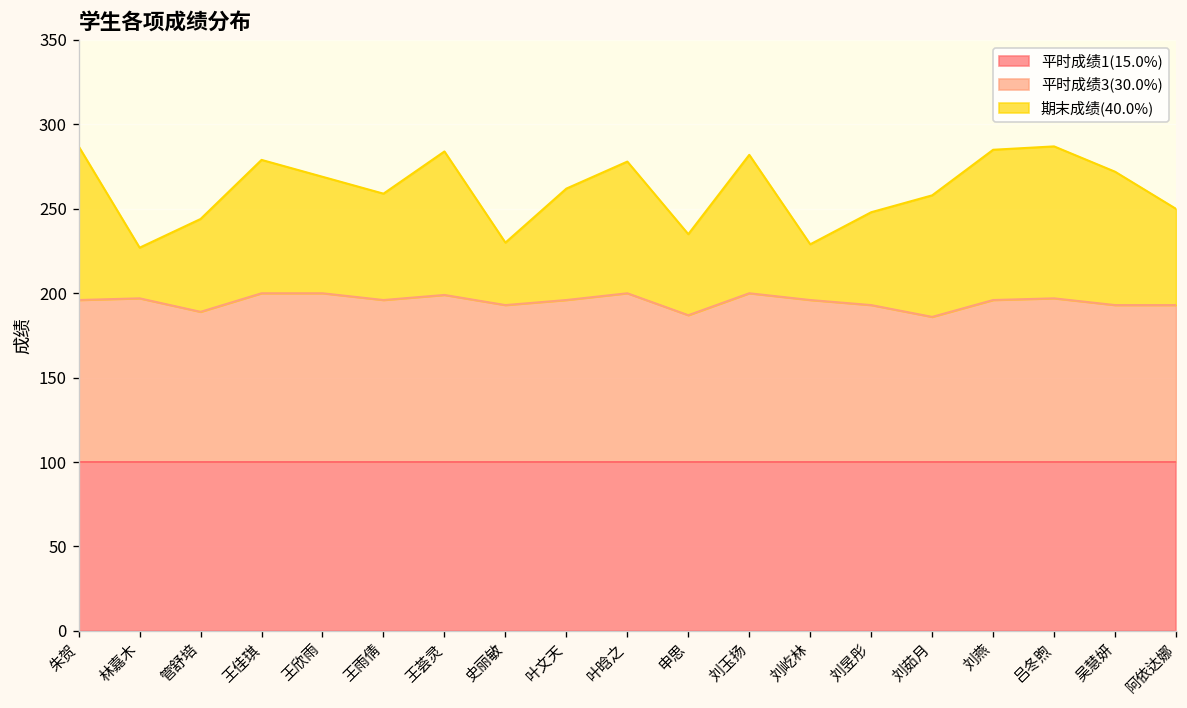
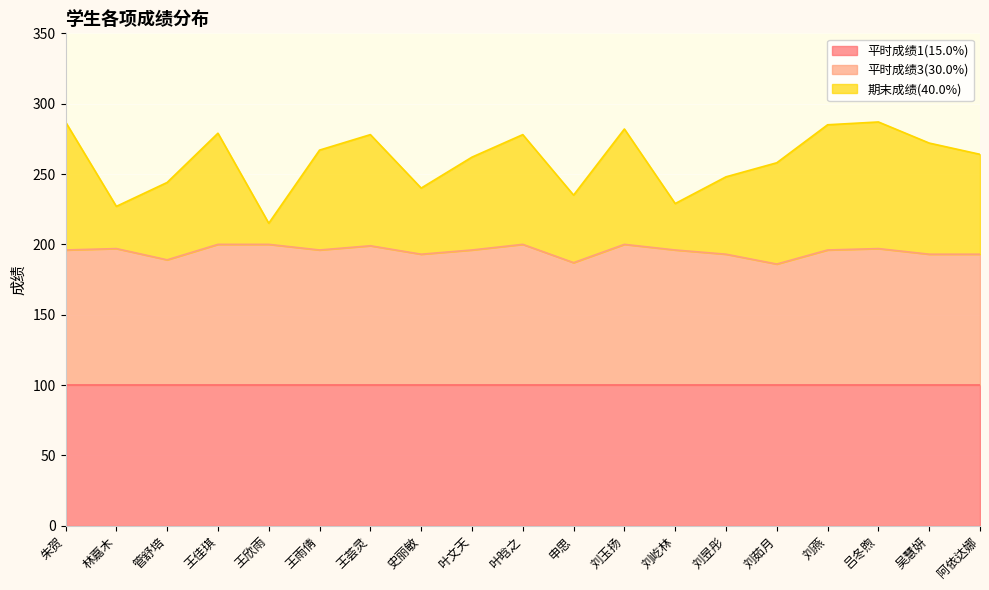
期末成绩(40.0%), 王欣雨: 69 -> 15
期末成绩(40.0%), 王雨倩: 63 -> 71
期末成绩(40.0%), 王荟灵: 85 -> 79
期末成绩(40.0%), 史丽敏: 37 -> 47
期末成绩(40.0%), 阿依达娜: 57 -> 71
